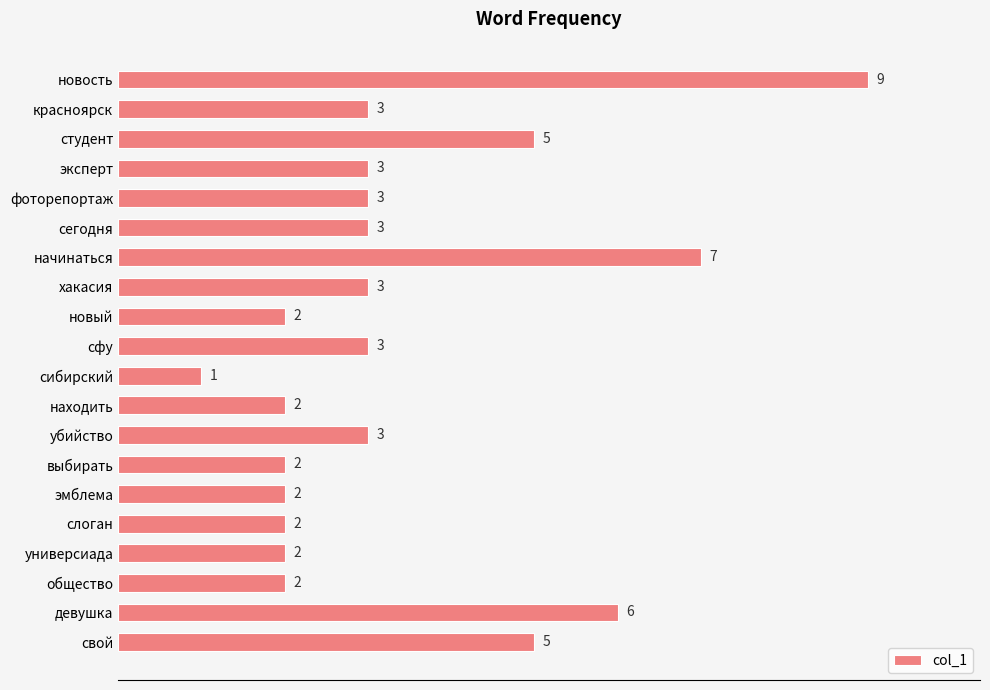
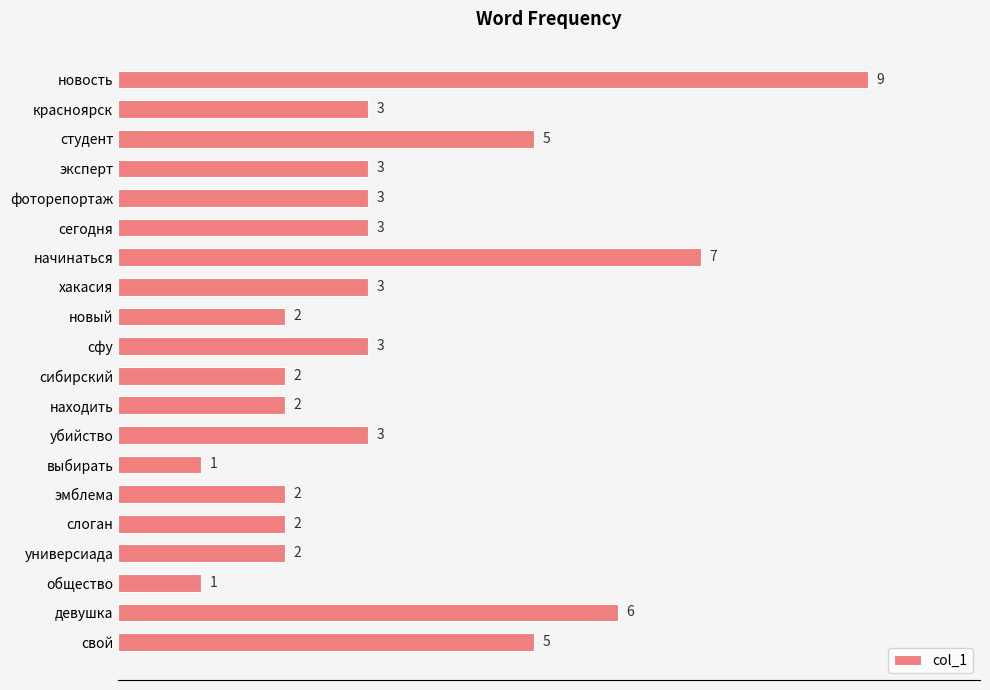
сибирский: 1 -> 2
выбирать: 2 -> 1
общество: 2 -> 1
